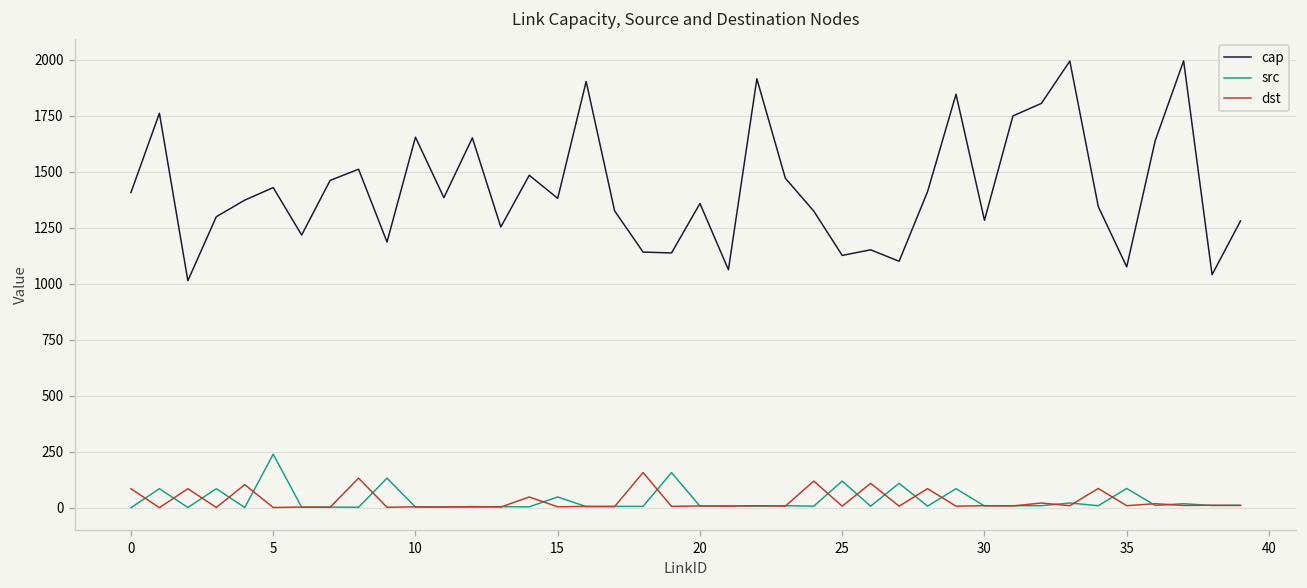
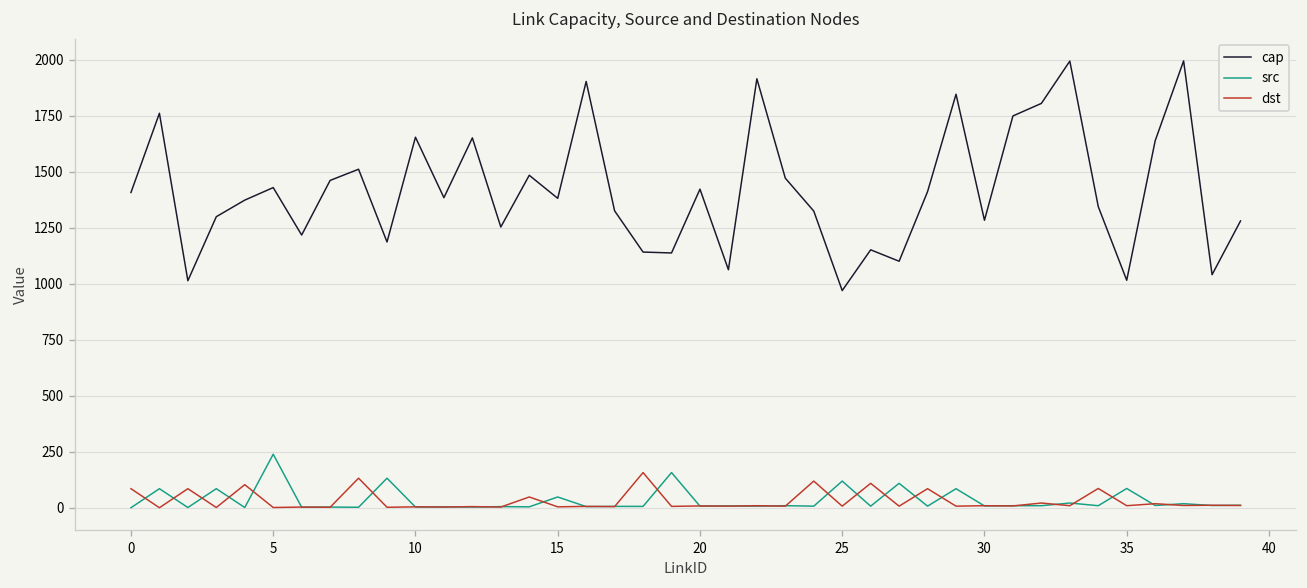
cap, 20: 1360 -> 1420
cap, 25: 1130 -> 970
cap, 35: 1080 -> 1020
